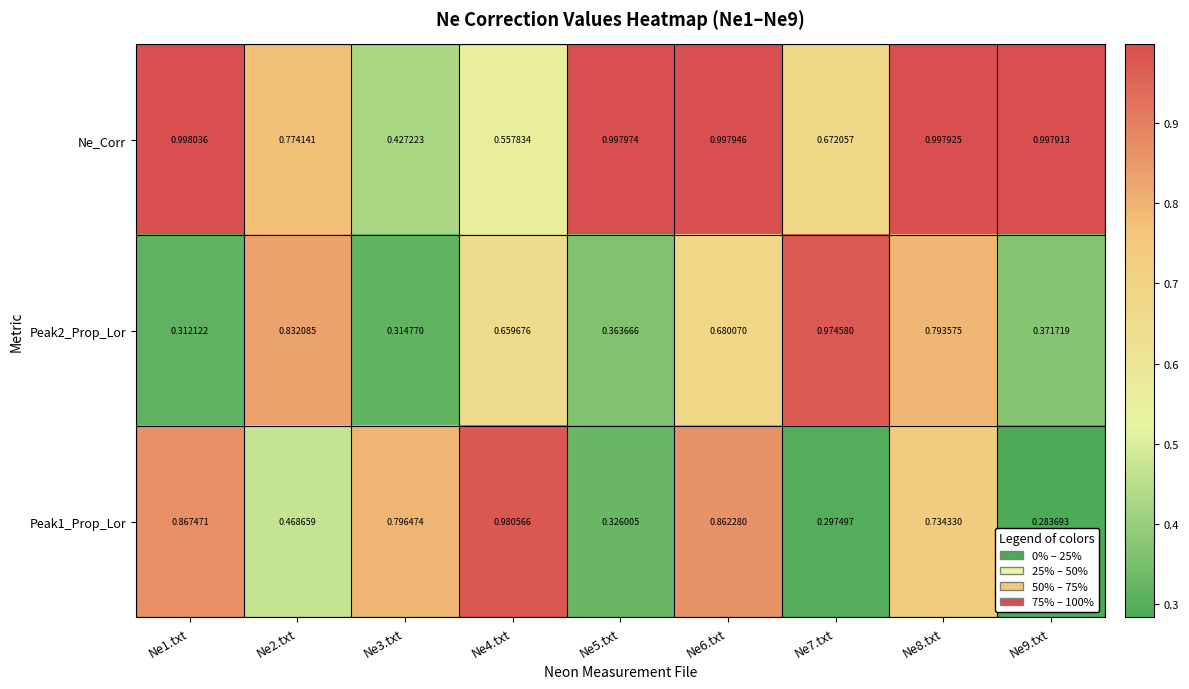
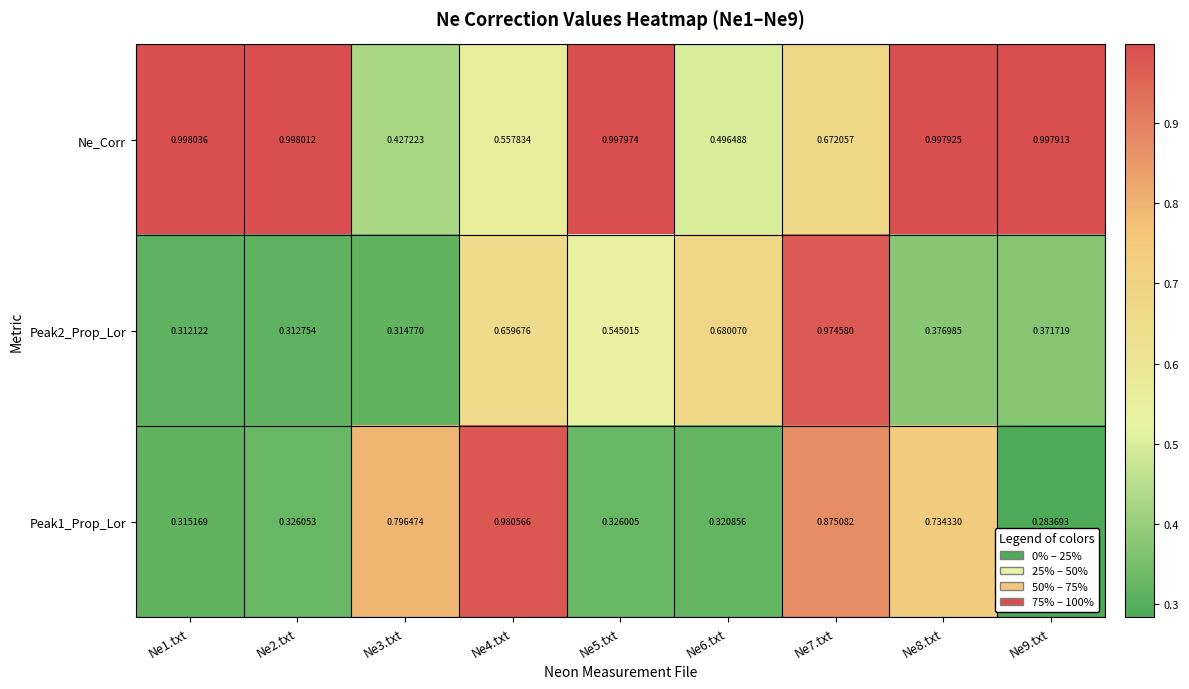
Ne_Corr, Ne2.txt: 0.774141 -> 0.998012
Ne_Corr, Ne6.txt: 0.997946 -> 0.496488
Peak2_Prop_Lor, Ne2.txt: 0.832085 -> 0.312754
Peak2_Prop_Lor, Ne5.txt: 0.363666 -> 0.545015
Peak2_Prop_Lor, Ne8.txt: 0.793575 -> 0.376985
Peak1_Prop_Lor, Ne1.txt: 0.867471 -> 0.315169
Peak1_Prop_Lor, Ne2.txt: 0.468659 -> 0.326053
Peak1_Prop_Lor, Ne6.txt: 0.862280 -> 0.320856
Peak1_Prop_Lor, Ne7.txt: 0.297497 -> 0.875082
